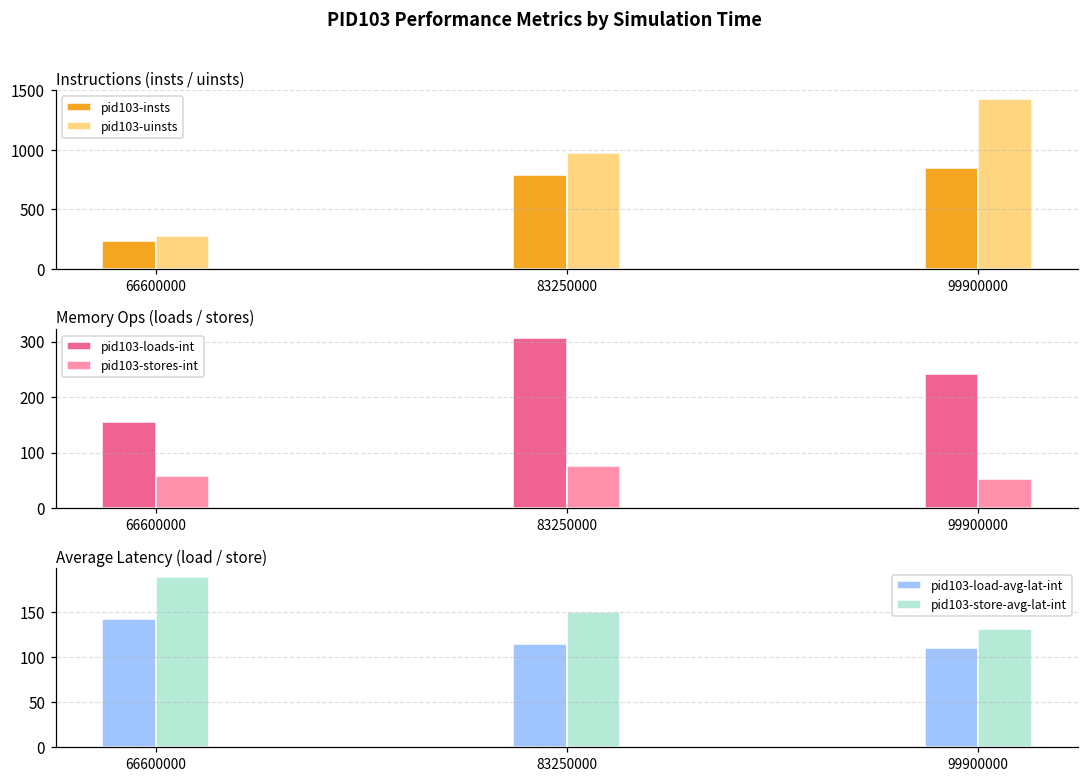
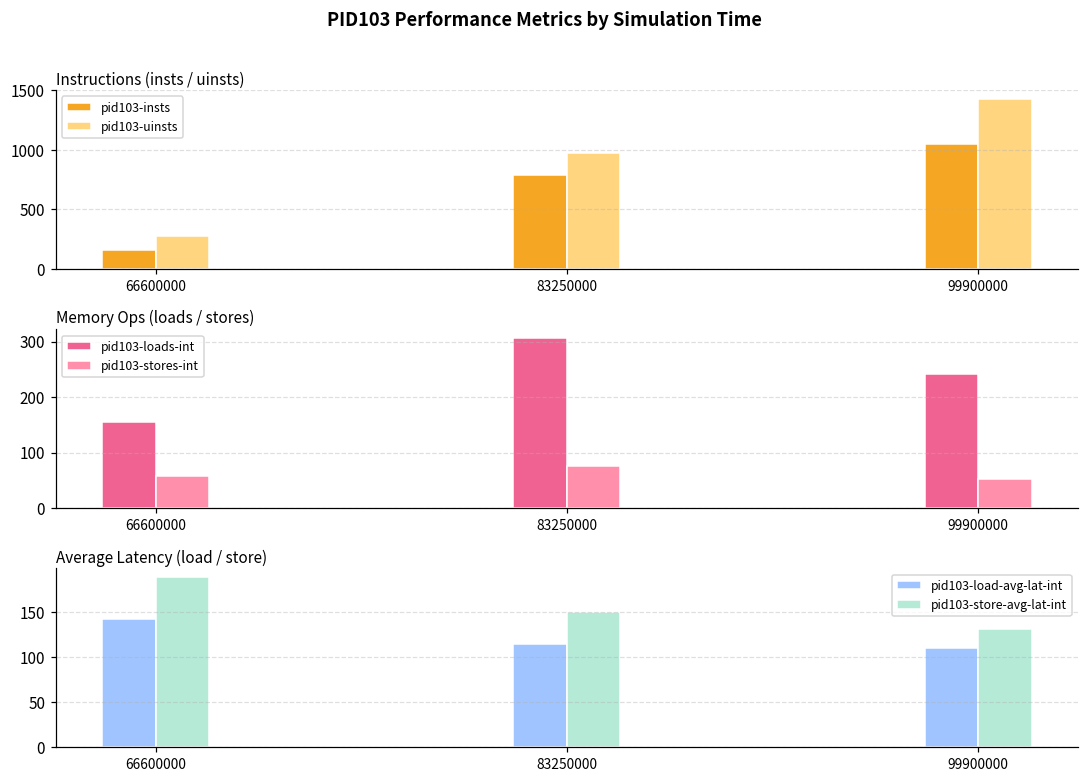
Instructions (insts / uinsts), pid103-insts, 66600000: 230 -> 160
Instructions (insts / uinsts), pid103-insts, 99900000: 850 -> 1050
